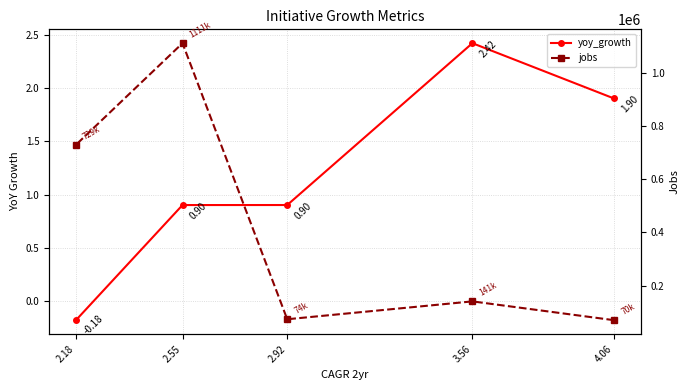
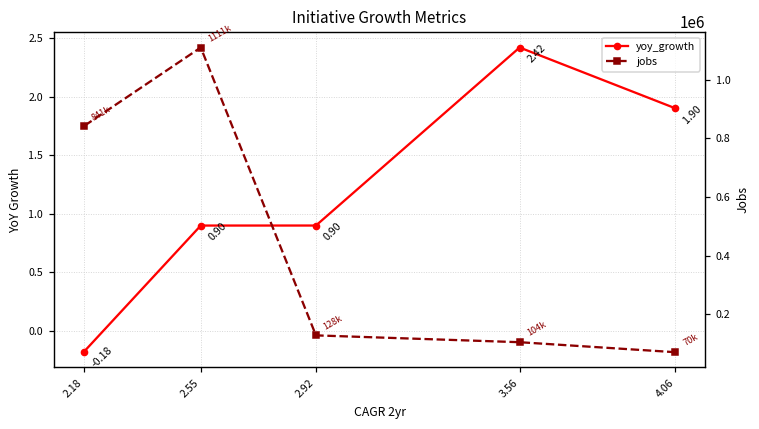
jobs, 2.18: 729k -> 841k
jobs, 2.92: 74k -> 128k
jobs, 3.56: 141k -> 104k
